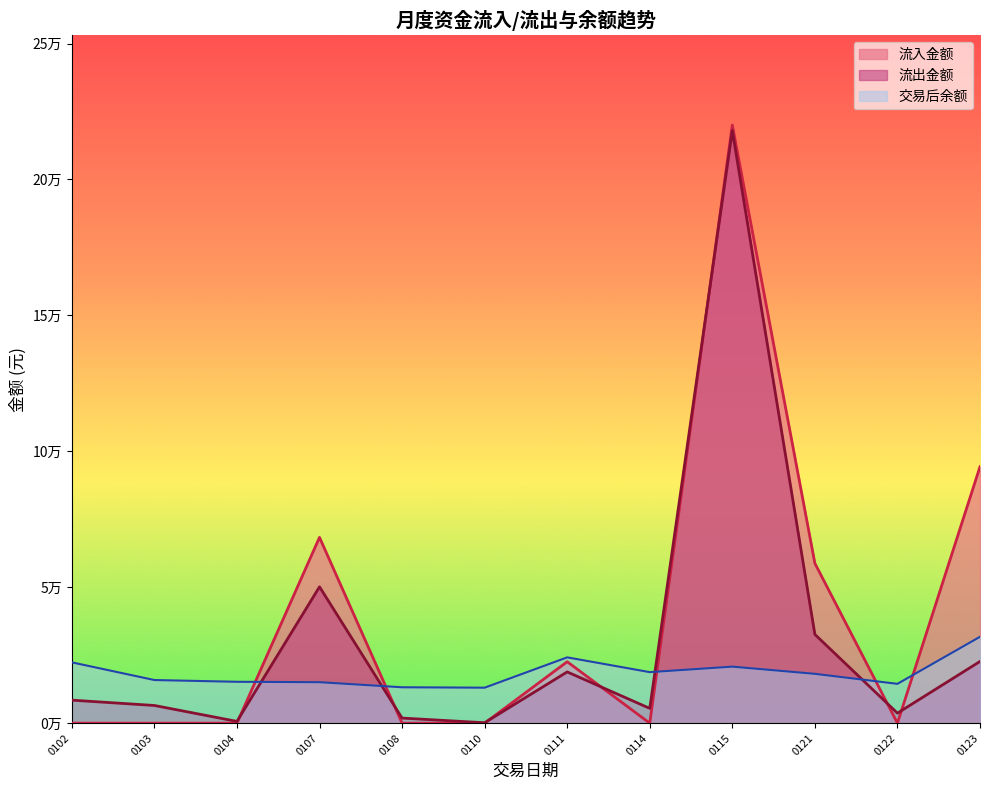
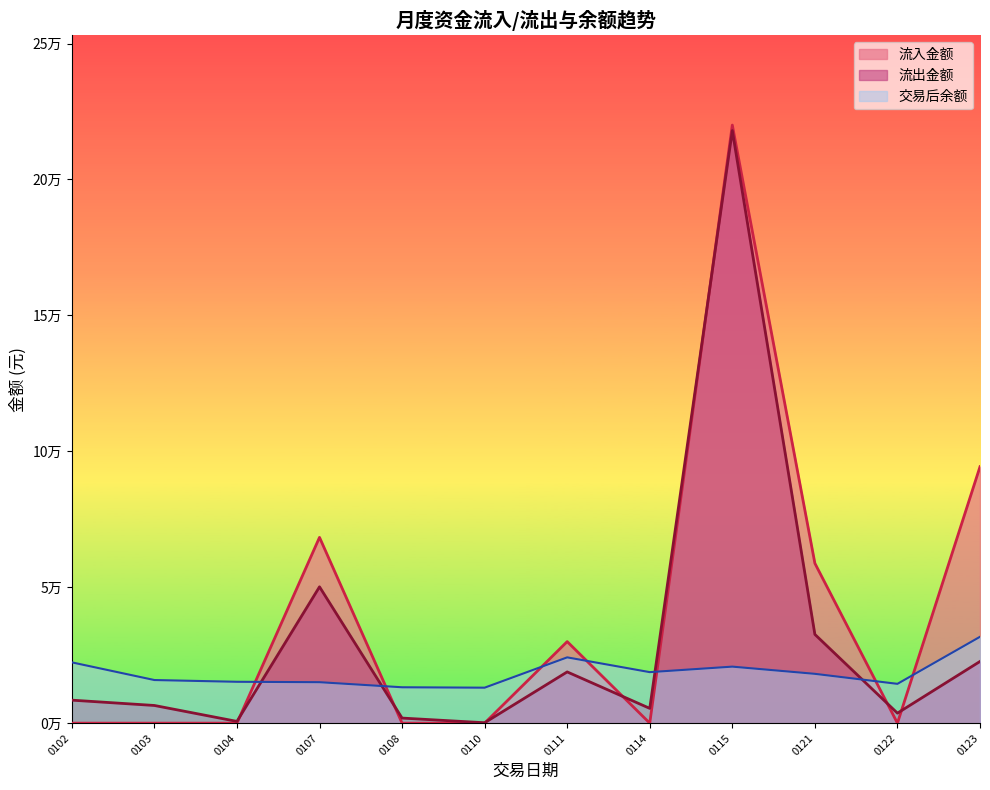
流入金额, 0111: 2.3万 -> 3.0万
